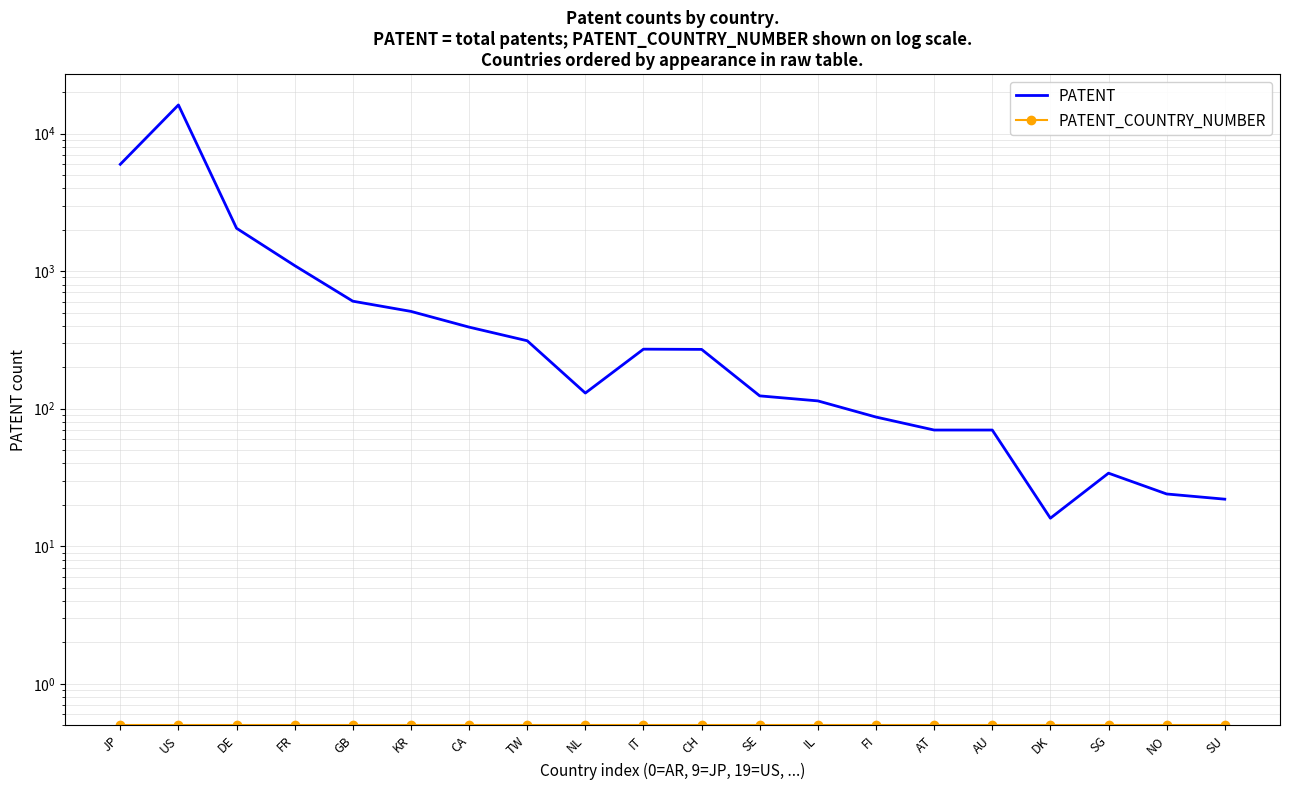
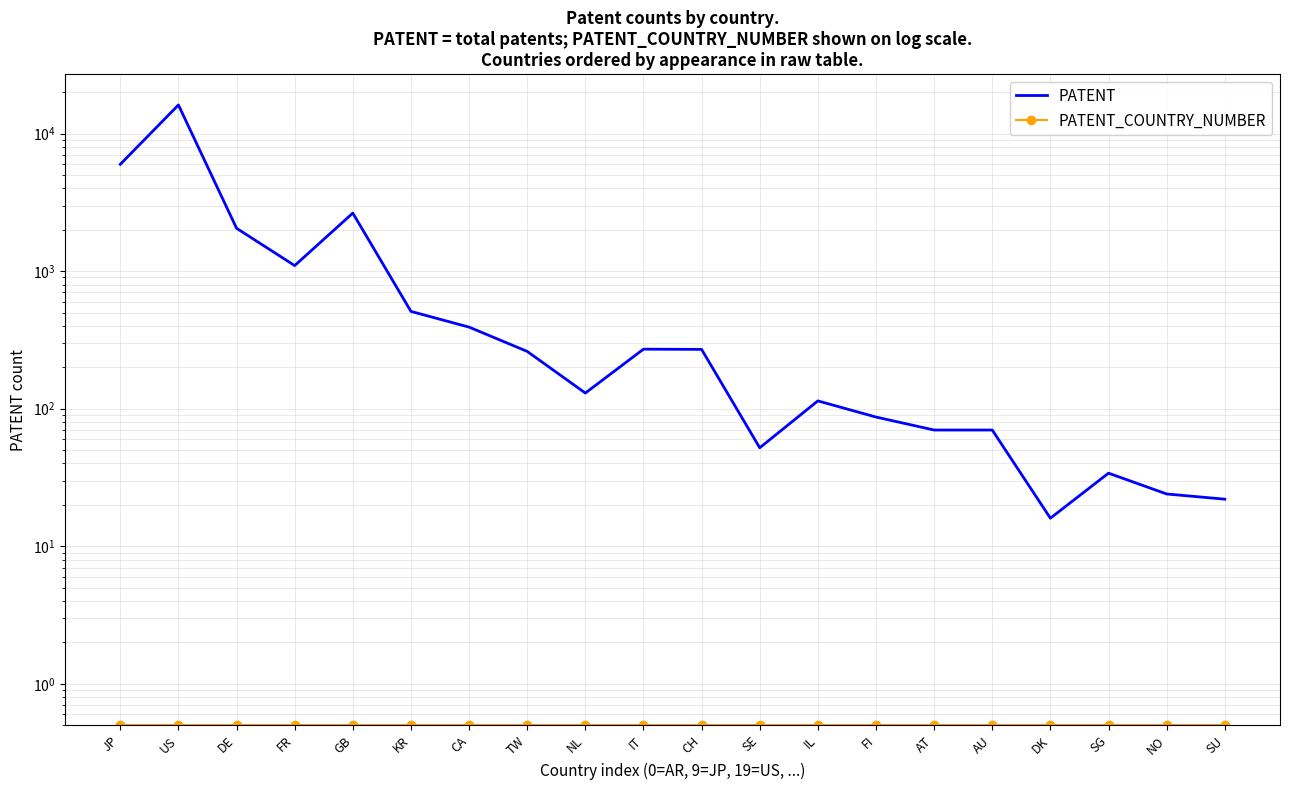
PATENT, GB: 600 -> 2600
PATENT, TW: 310 -> 260
PATENT, SE: 120 -> 52
